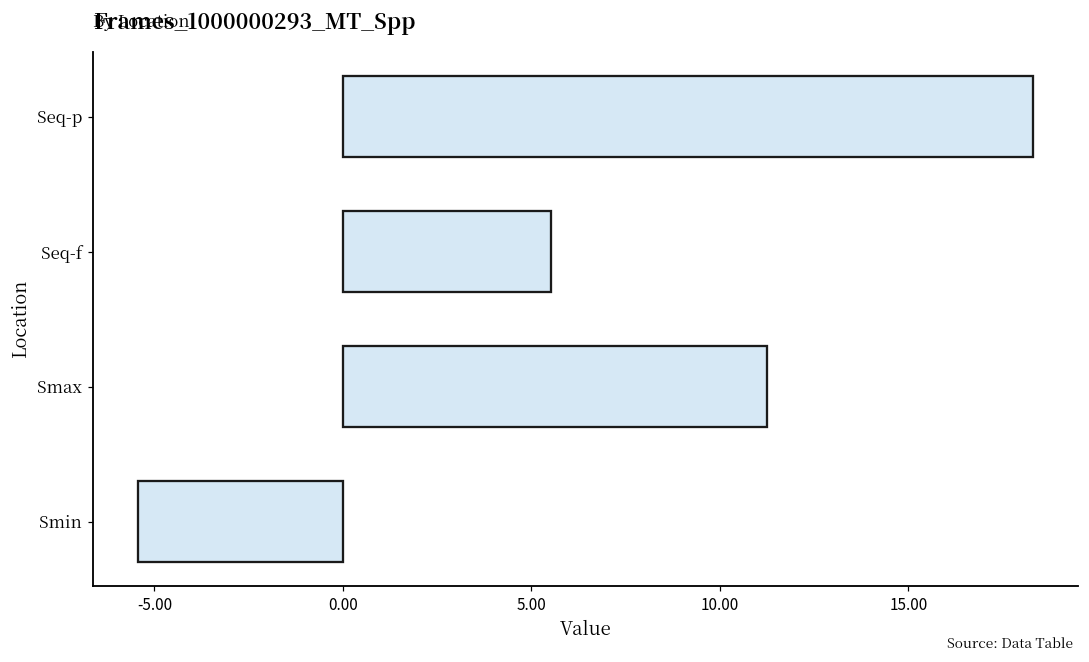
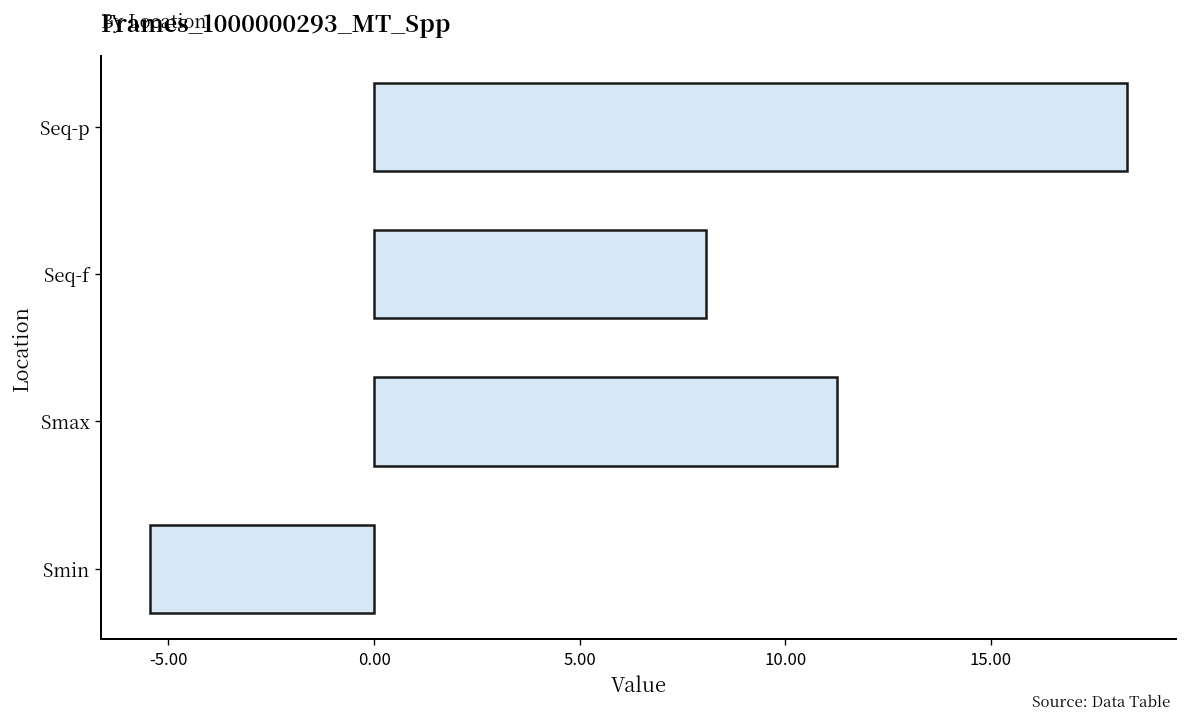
Seq-f: 5.5 -> 8.1
